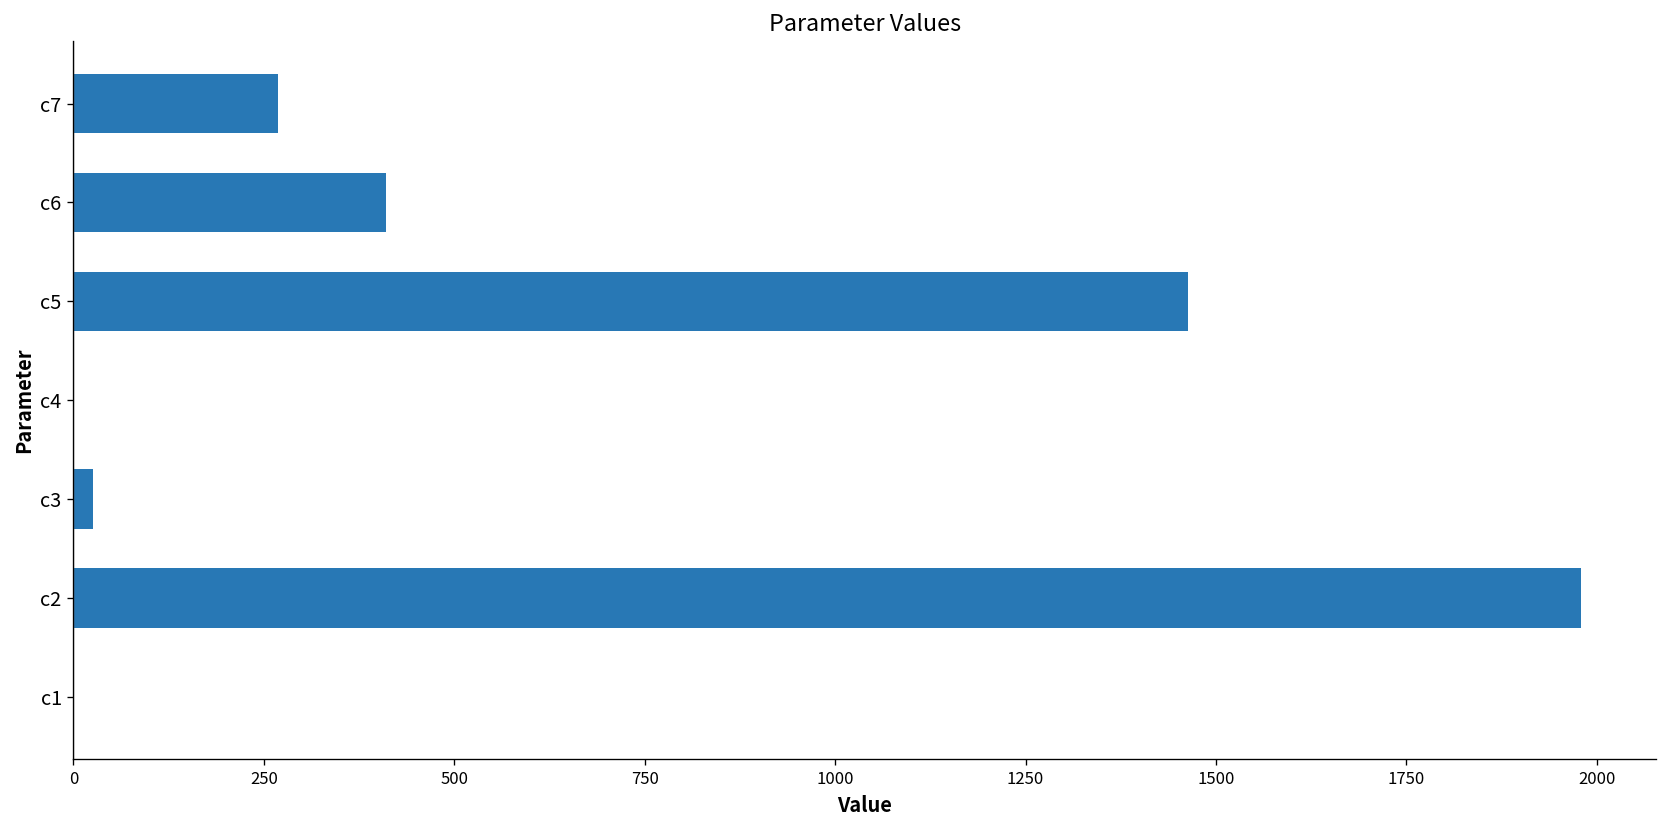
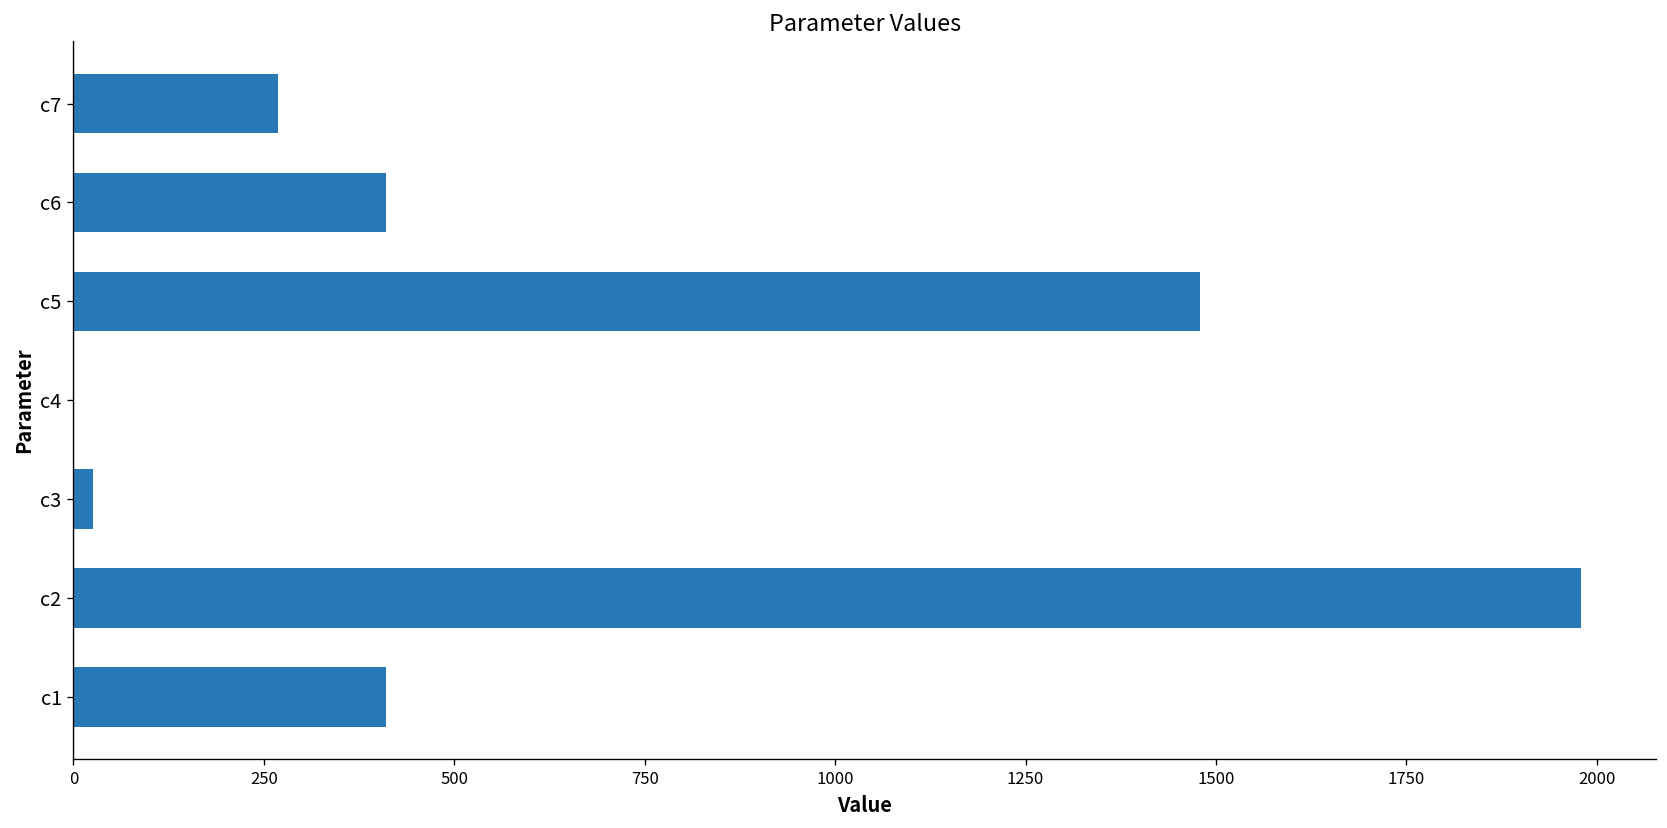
c5: 1460 -> 1480
c1: 0 -> 410
